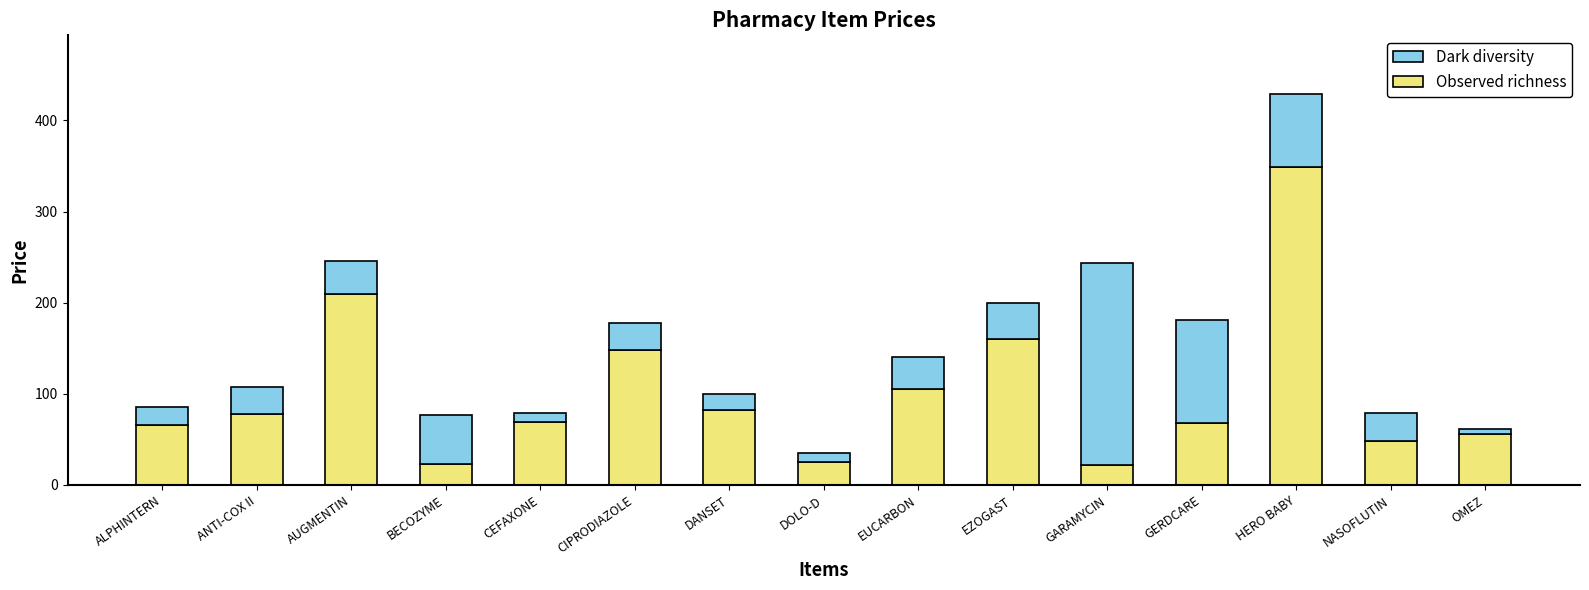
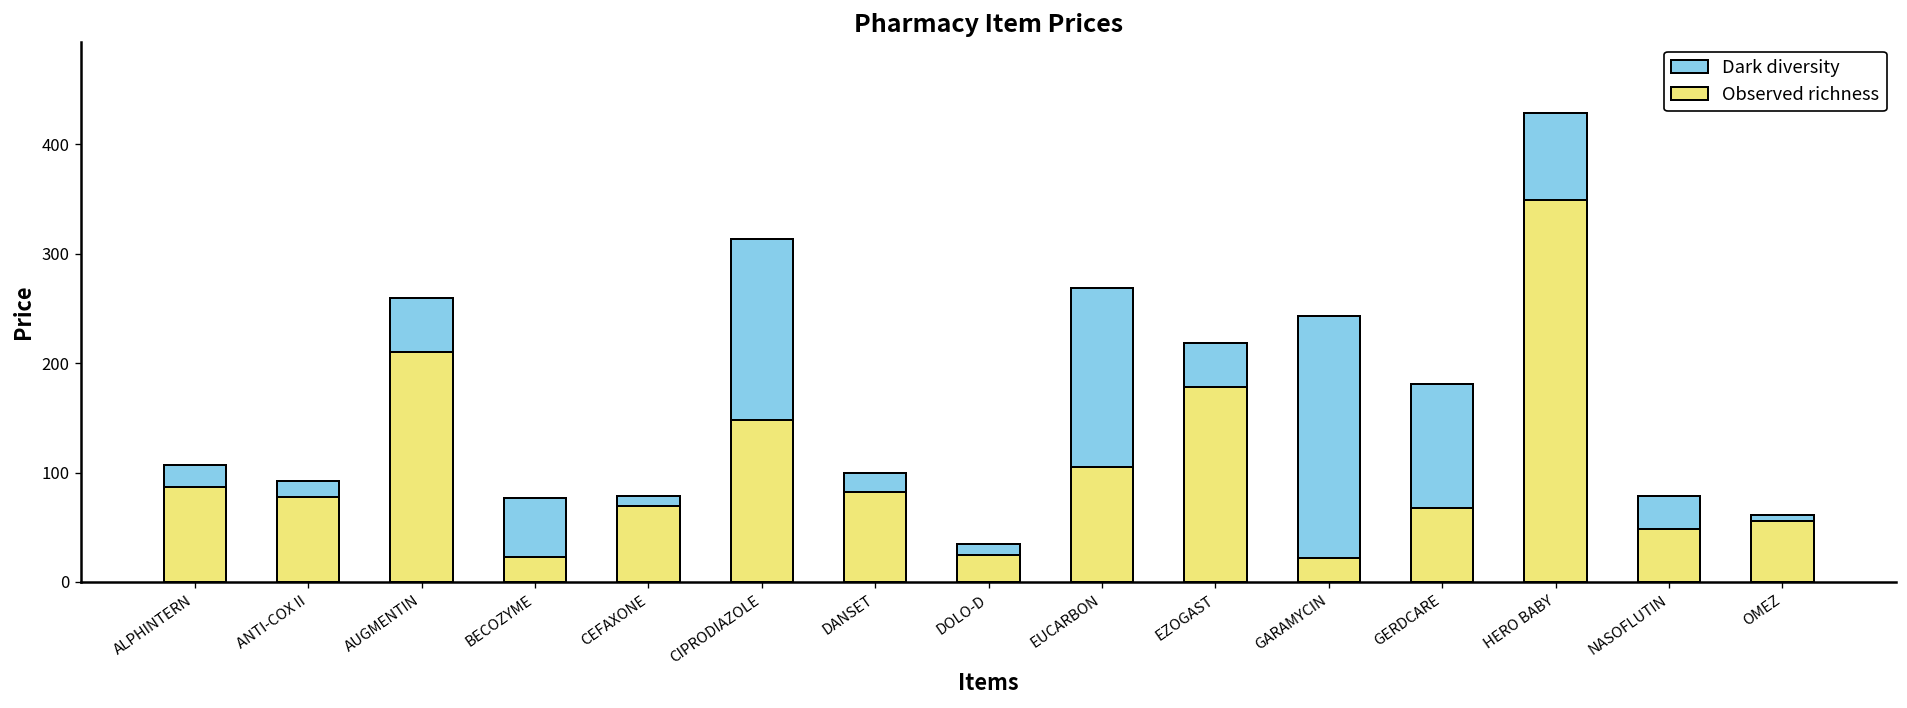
Observed richness, ALPHINTERN: 70 -> 90
Dark diversity, ANTI-COX II: 30 -> 10
Dark diversity, AUGMENTIN: 40 -> 50
Dark diversity, CIPRODIAZOLE: 30 -> 170
Dark diversity, EUCARBON: 40 -> 160
Observed richness, EZOGAST: 160 -> 180
